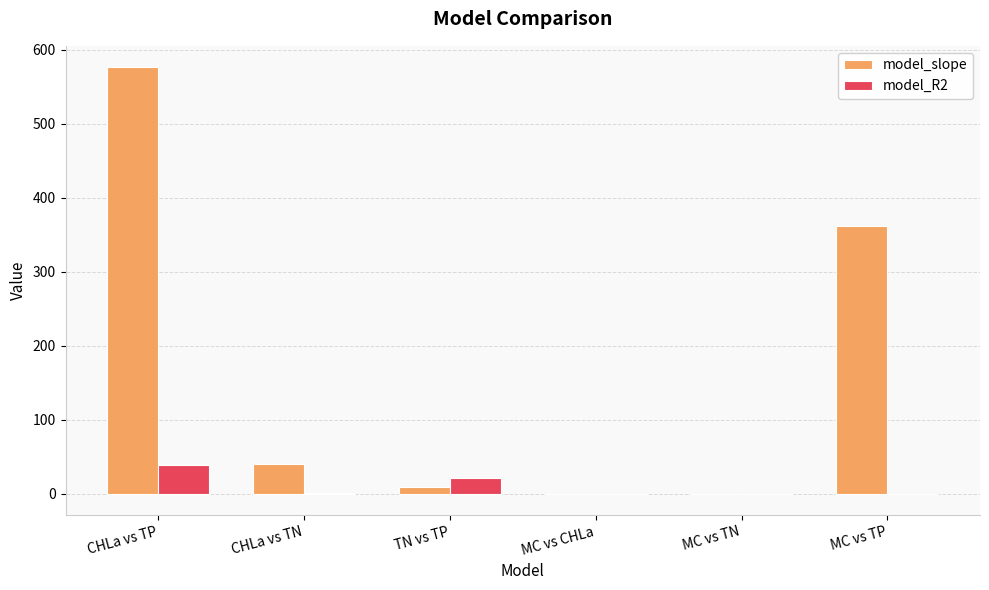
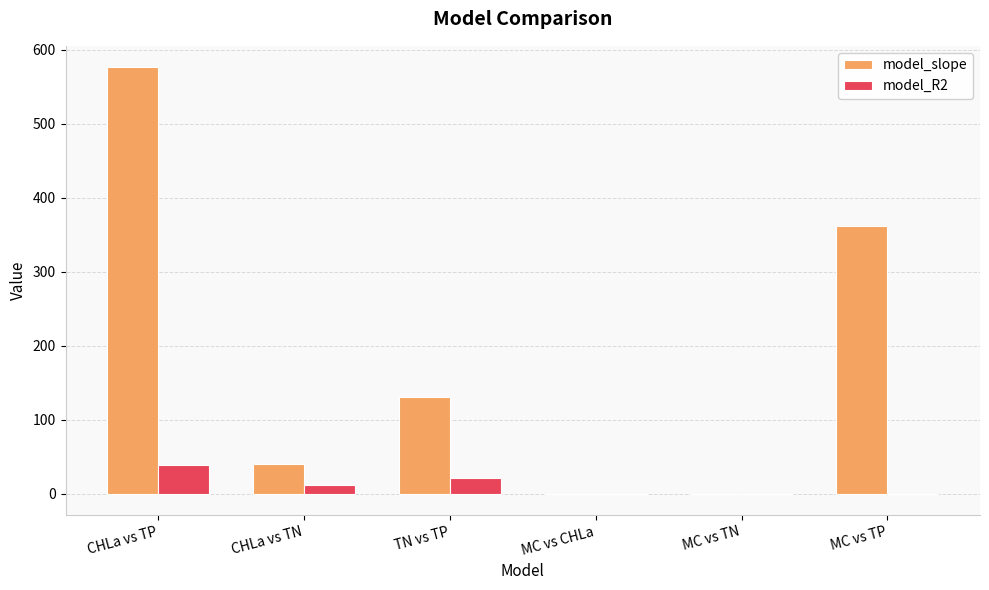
model_R2, CHLa vs TN: 0 -> 10
model_slope, TN vs TP: 10 -> 130
